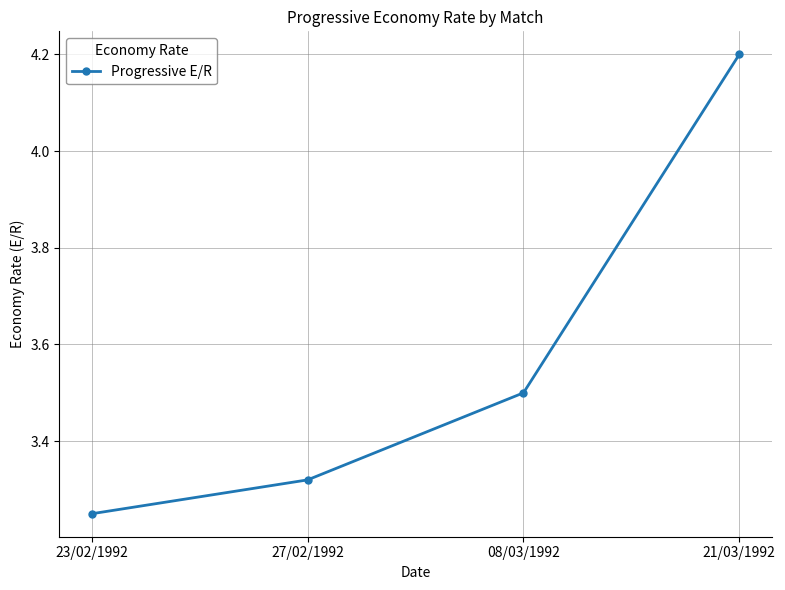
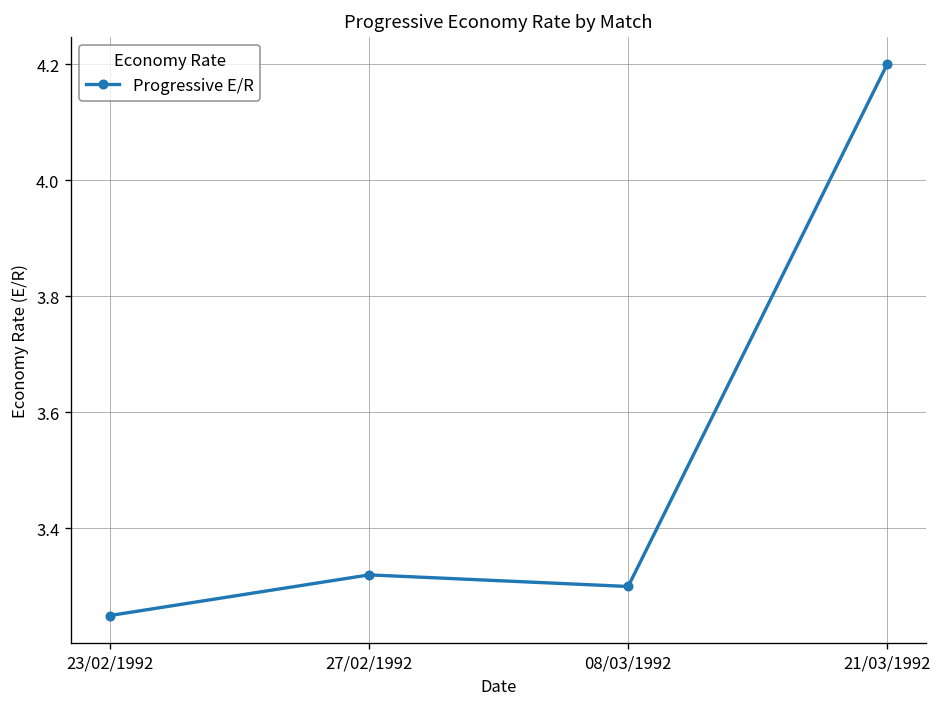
08/03/1992: 3.5 -> 3.3
